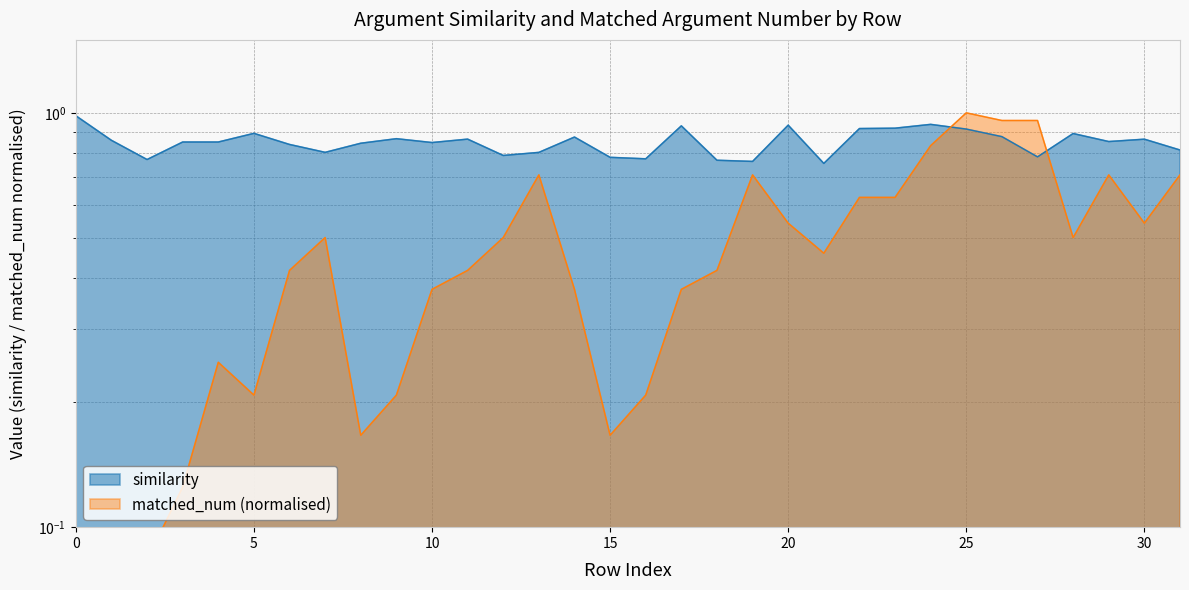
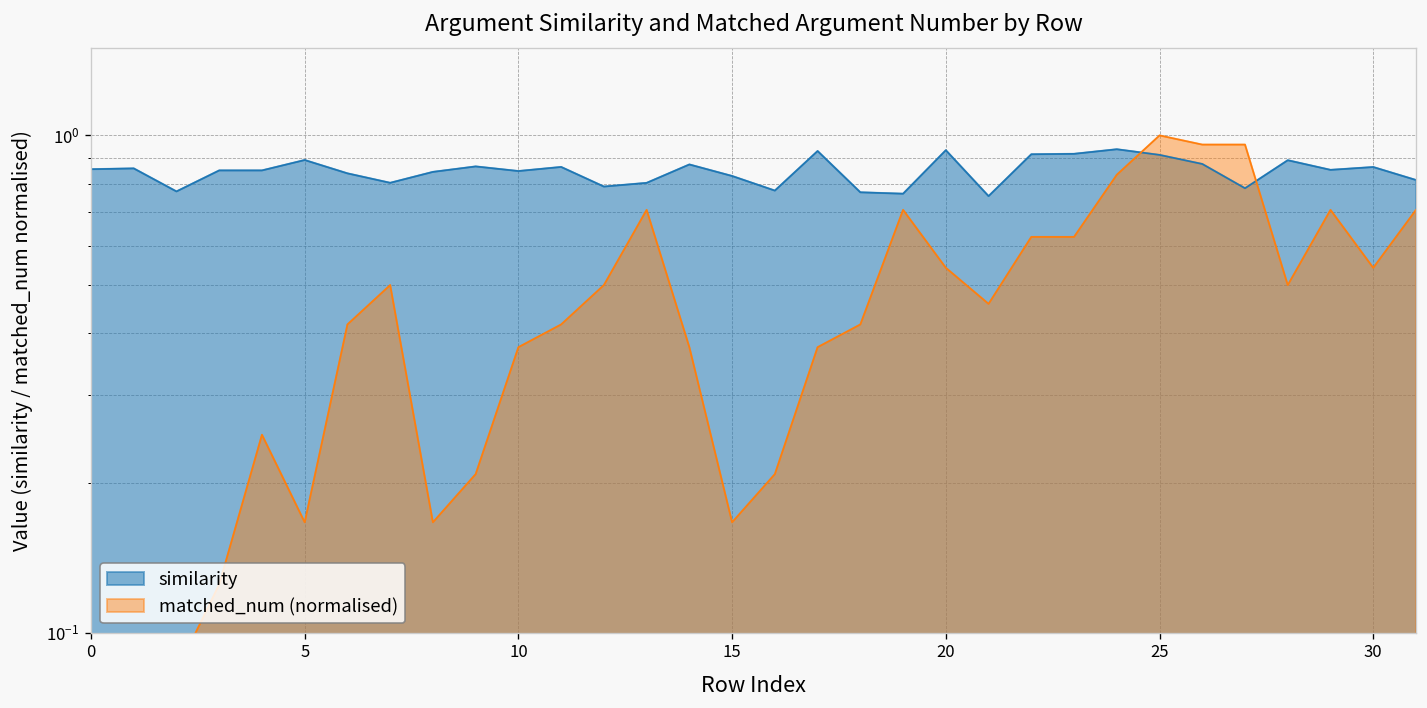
similarity, 0: 0.98 -> 0.86
matched_num (normalised), 5: 0.21 -> 0.167
similarity, 15: 0.78 -> 0.83
